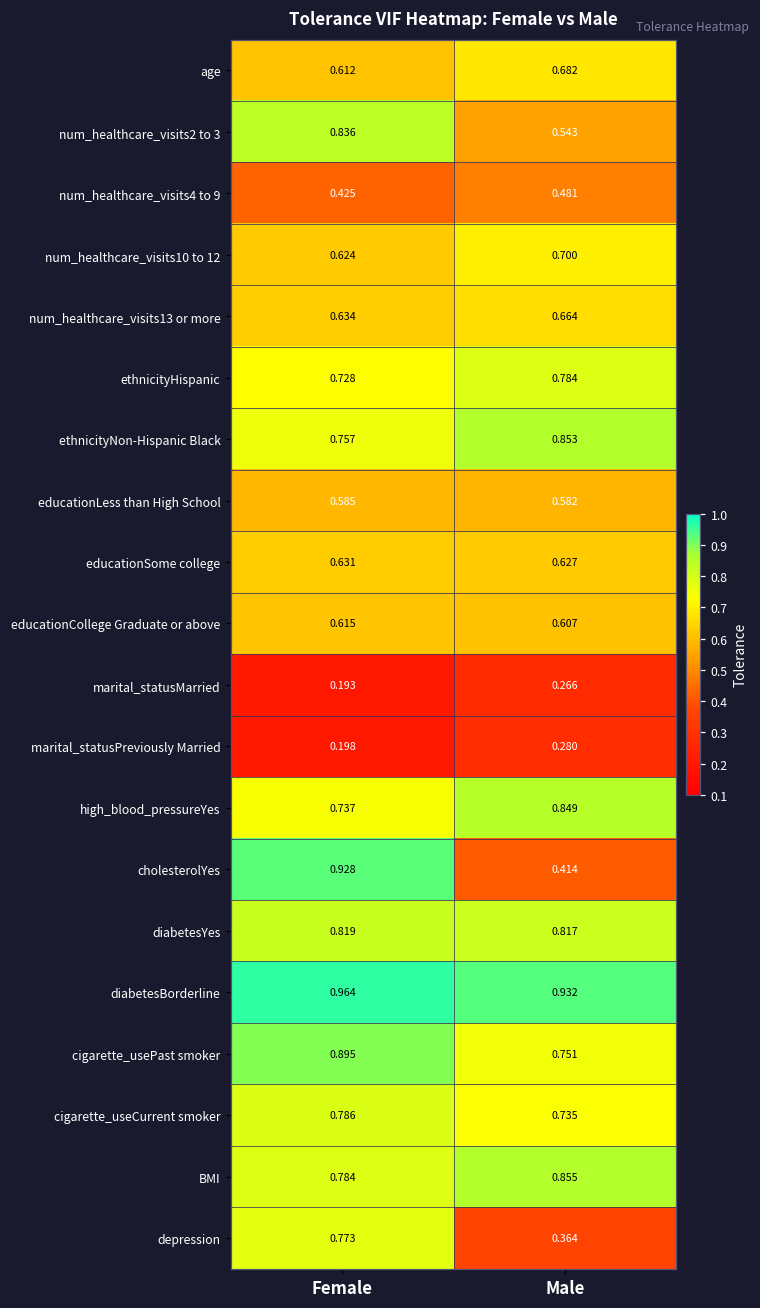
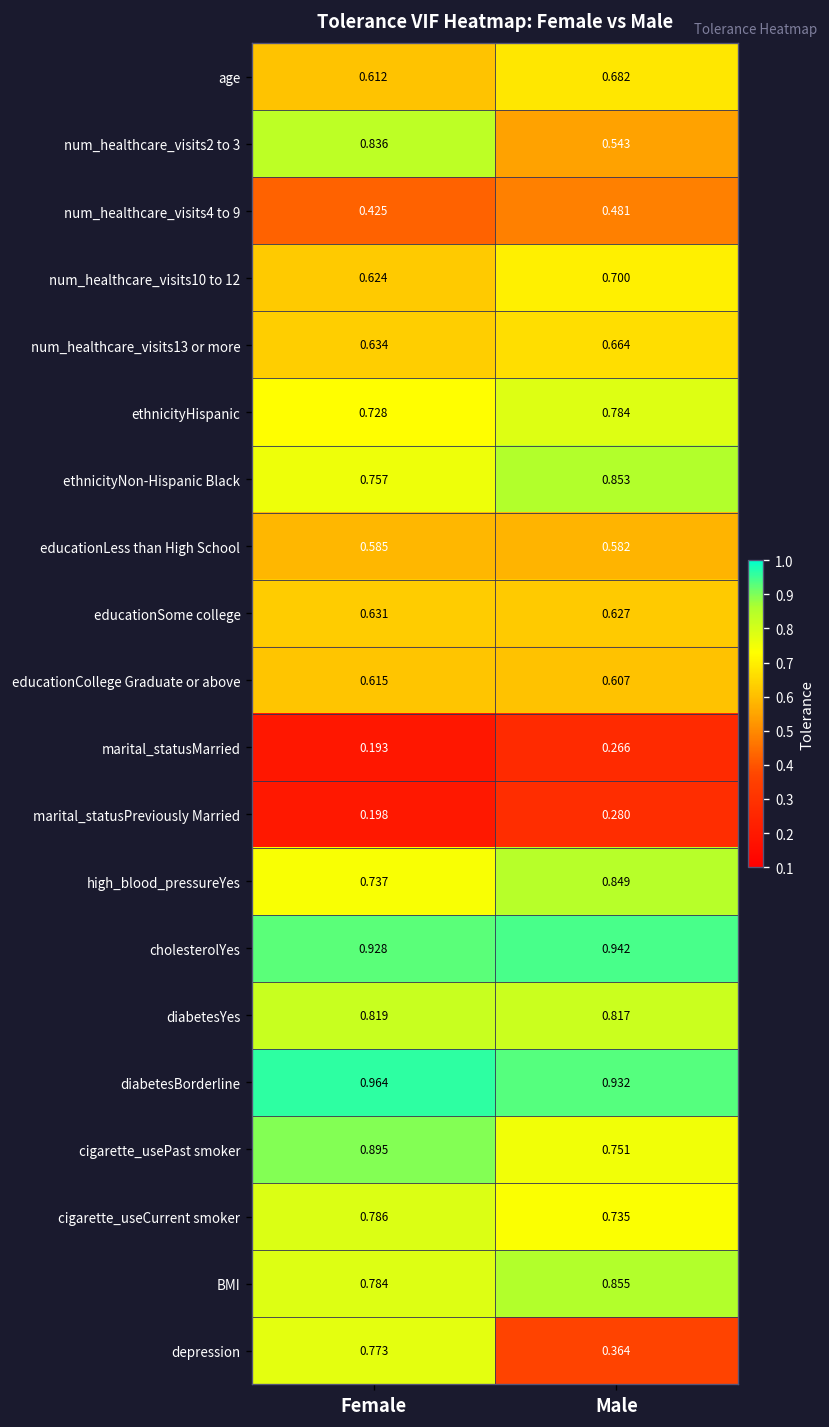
cholesterolYes, Male: 0.414 -> 0.942
